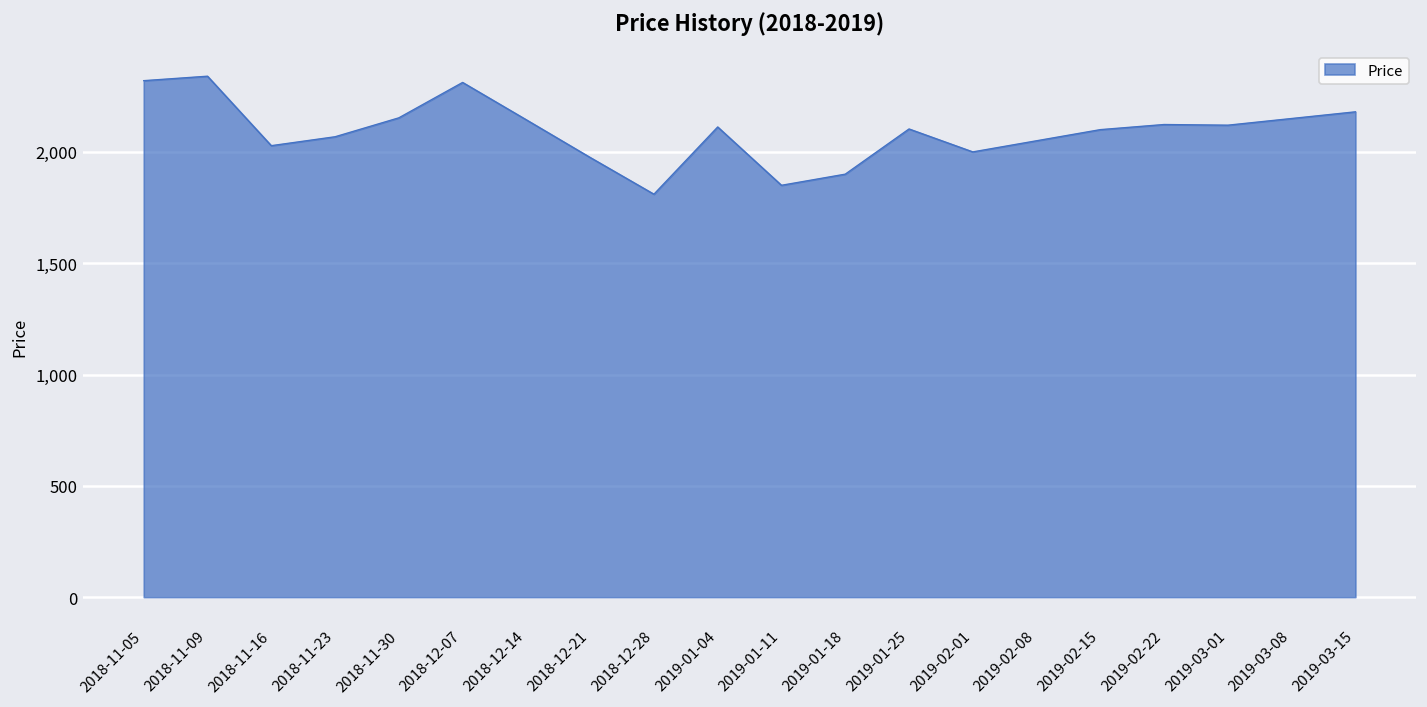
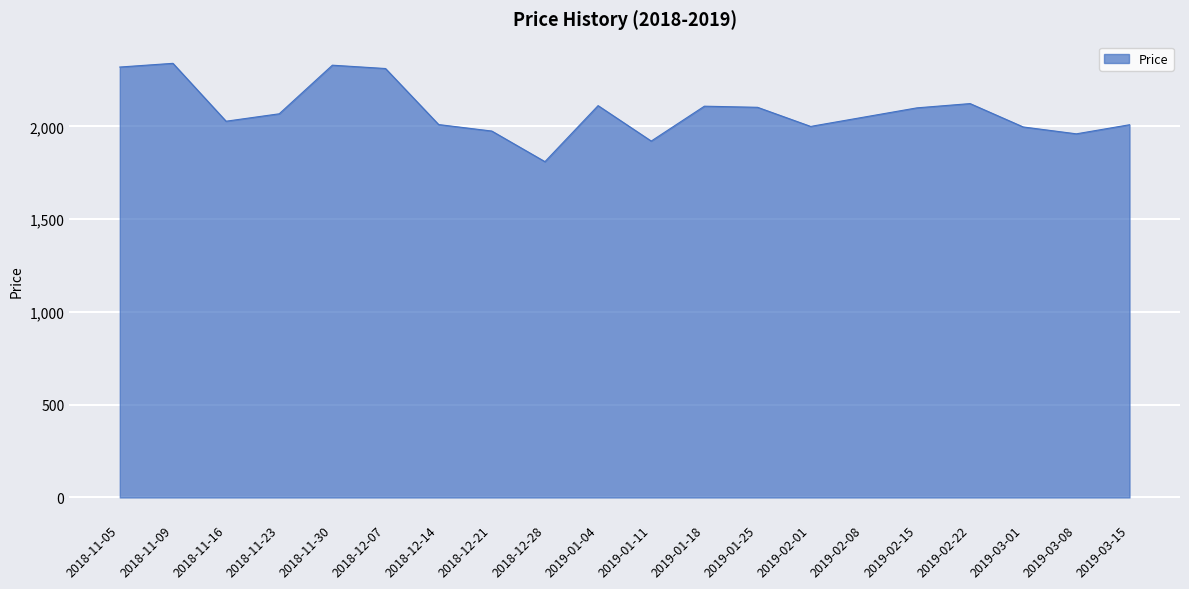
2018-11-30: 2,150 -> 2,330
2018-12-14: 2,140 -> 2,010
2019-01-11: 1,850 -> 1,920
2019-01-18: 1,900 -> 2,110
2019-03-01: 2,120 -> 2,000
2019-03-08: 2,150 -> 1,960
2019-03-15: 2,180 -> 2,010
